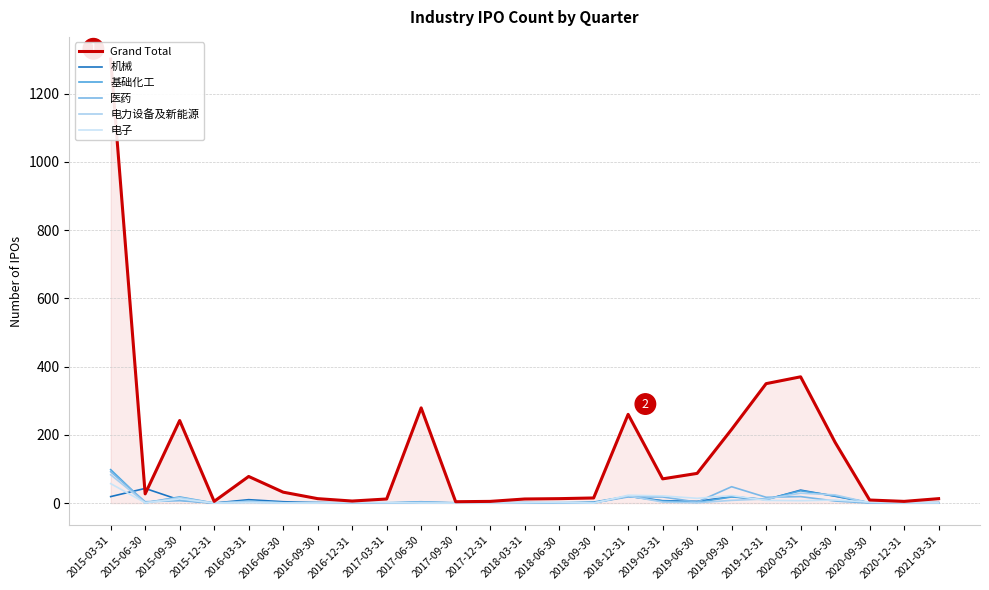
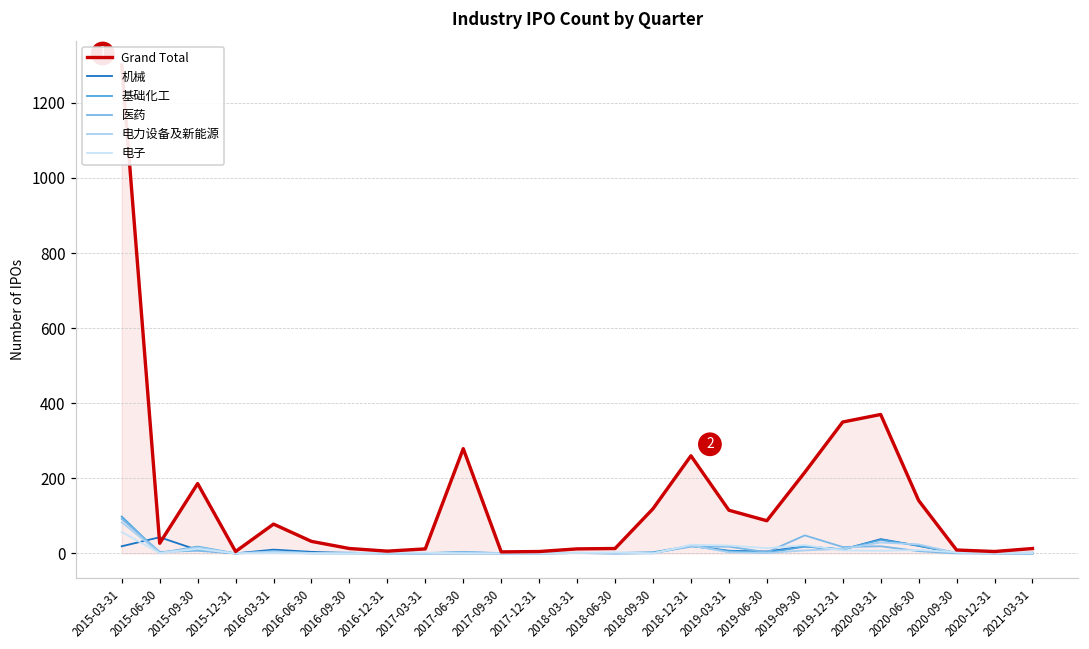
Grand Total, 2015-09-30: 240 -> 190
Grand Total, 2018-09-30: 20 -> 120
Grand Total, 2019-03-31: 70 -> 120
Grand Total, 2020-06-30: 180 -> 140
